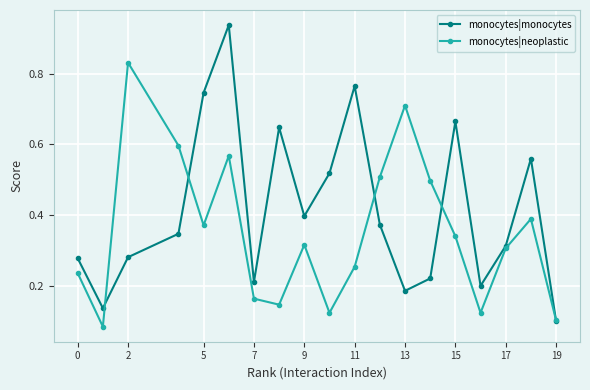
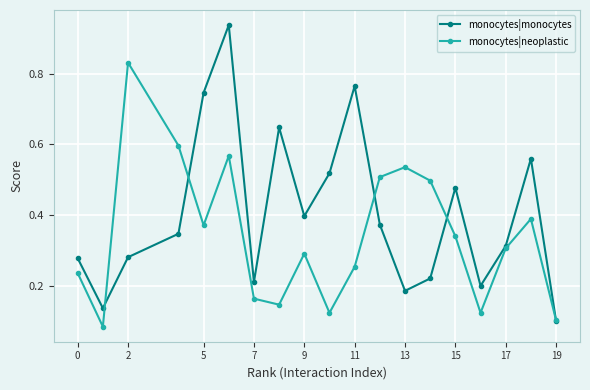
monocytes|neoplastic, 9: 0.32 -> 0.29
monocytes|neoplastic, 13: 0.71 -> 0.54
monocytes|monocytes, 15: 0.67 -> 0.48
